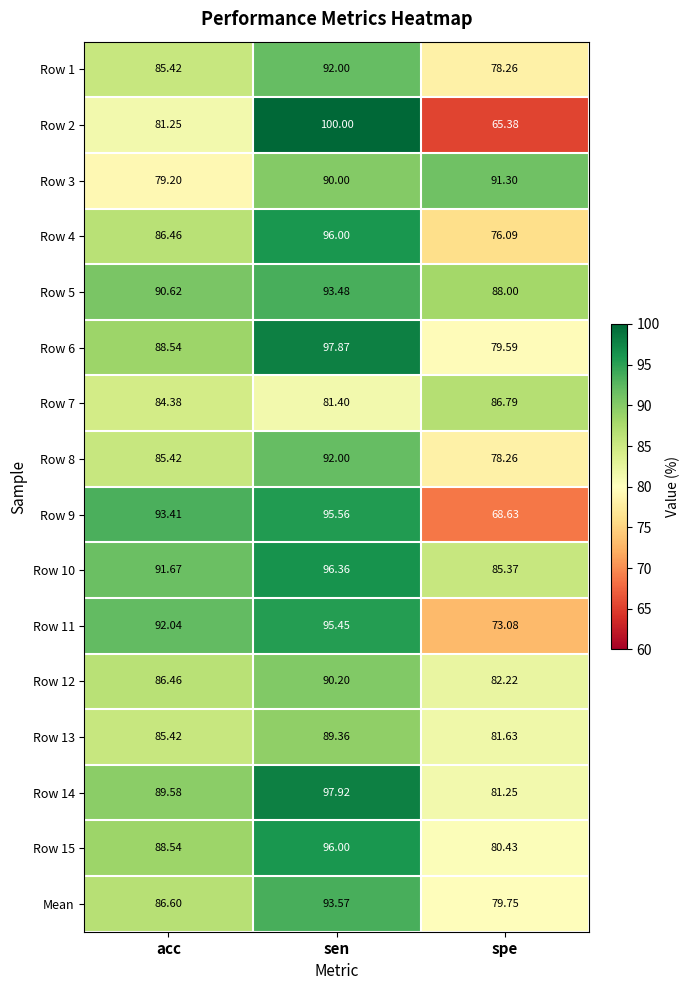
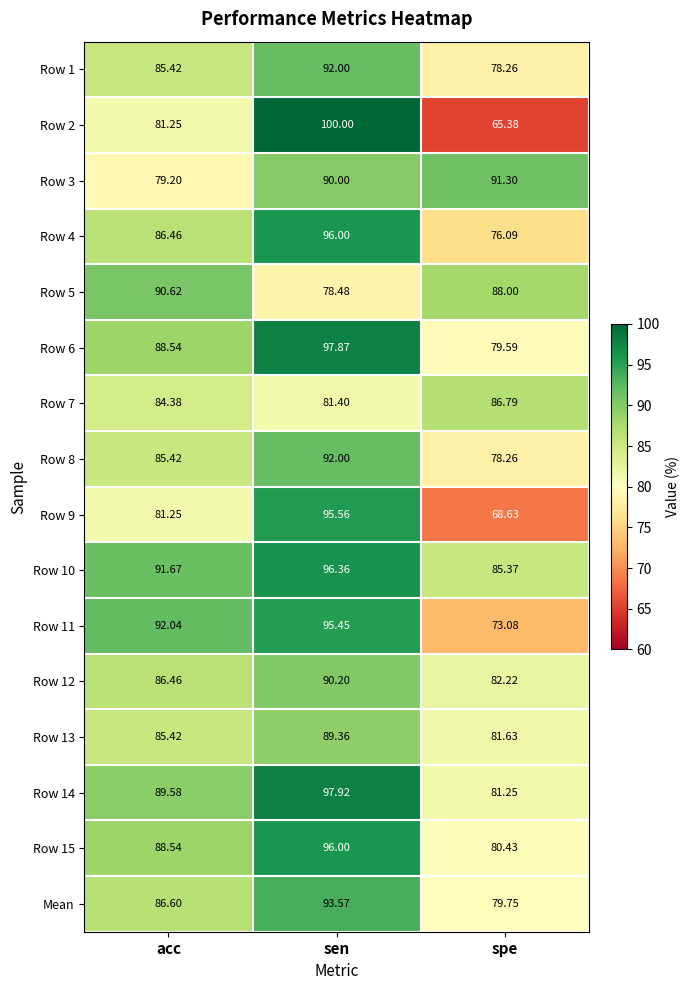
Row 5, sen: 93.48 -> 78.48
Row 9, acc: 93.41 -> 81.25
